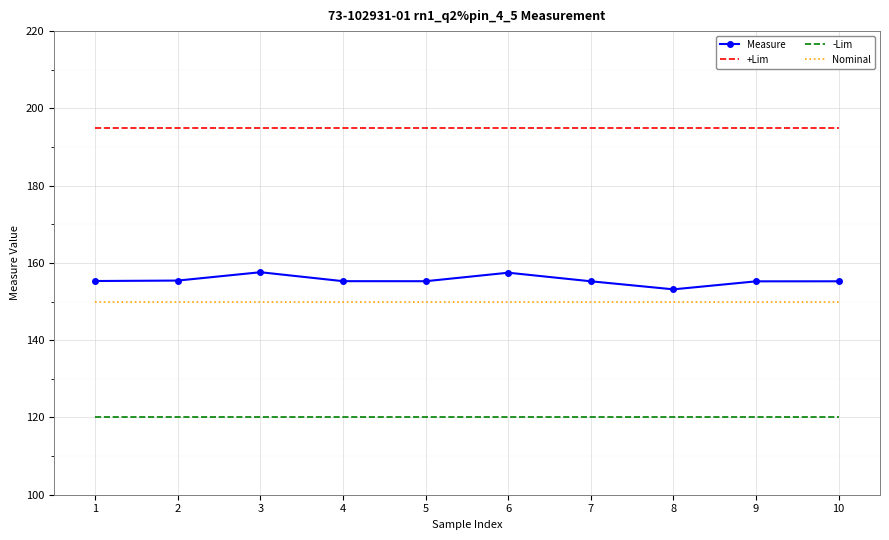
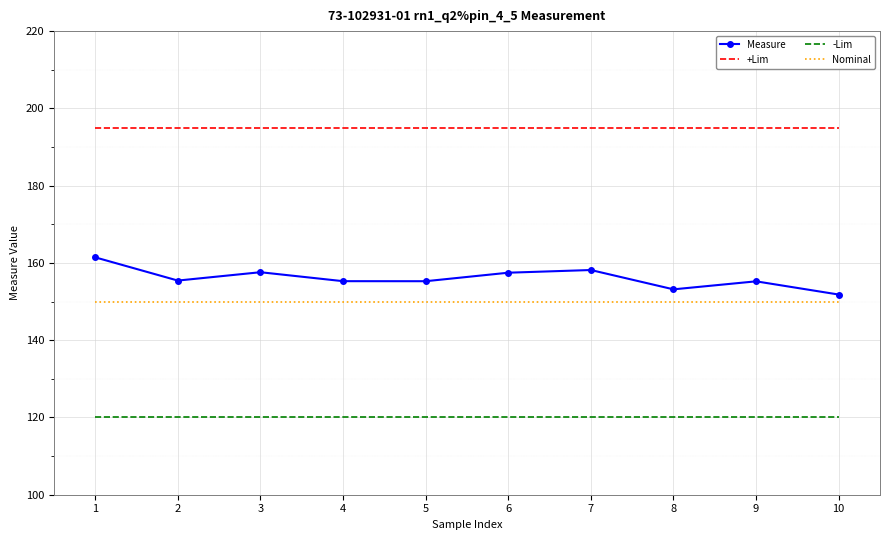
Measure, 1: 155 -> 161
Measure, 7: 155 -> 158
Measure, 10: 155 -> 152
